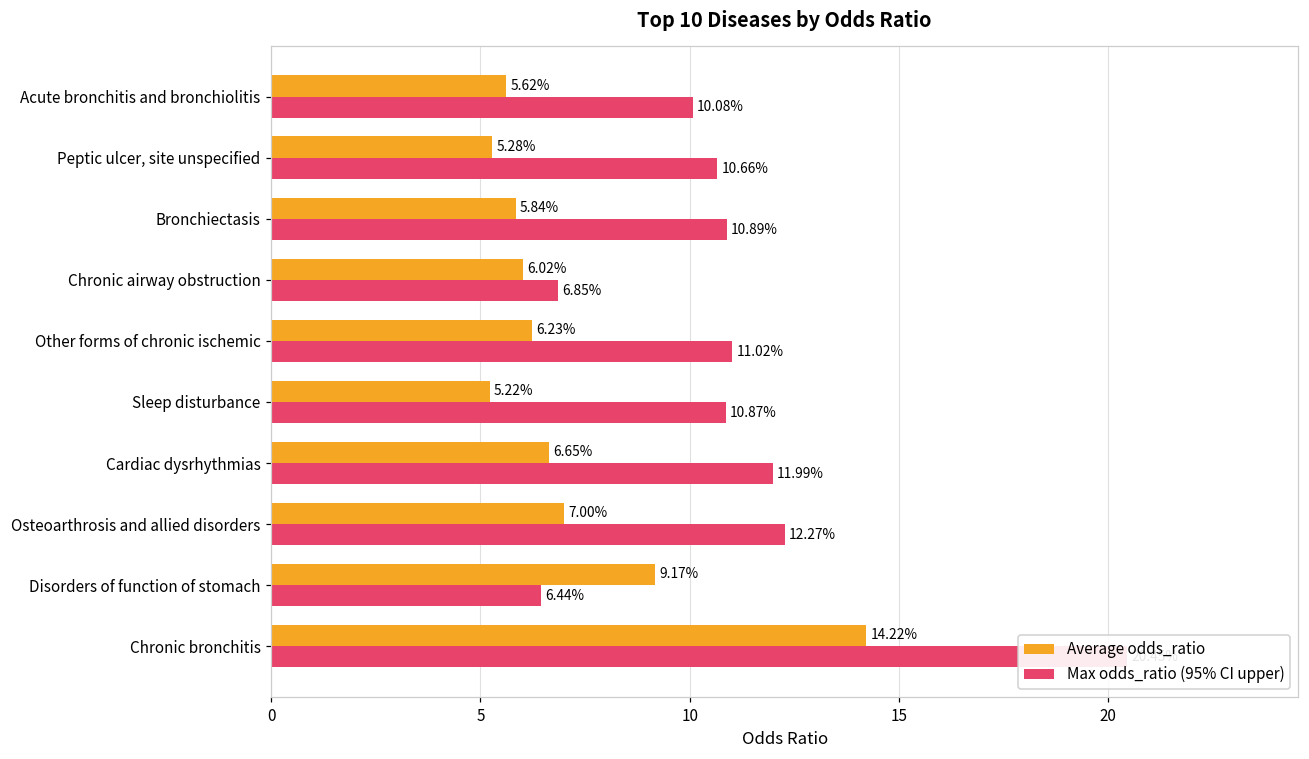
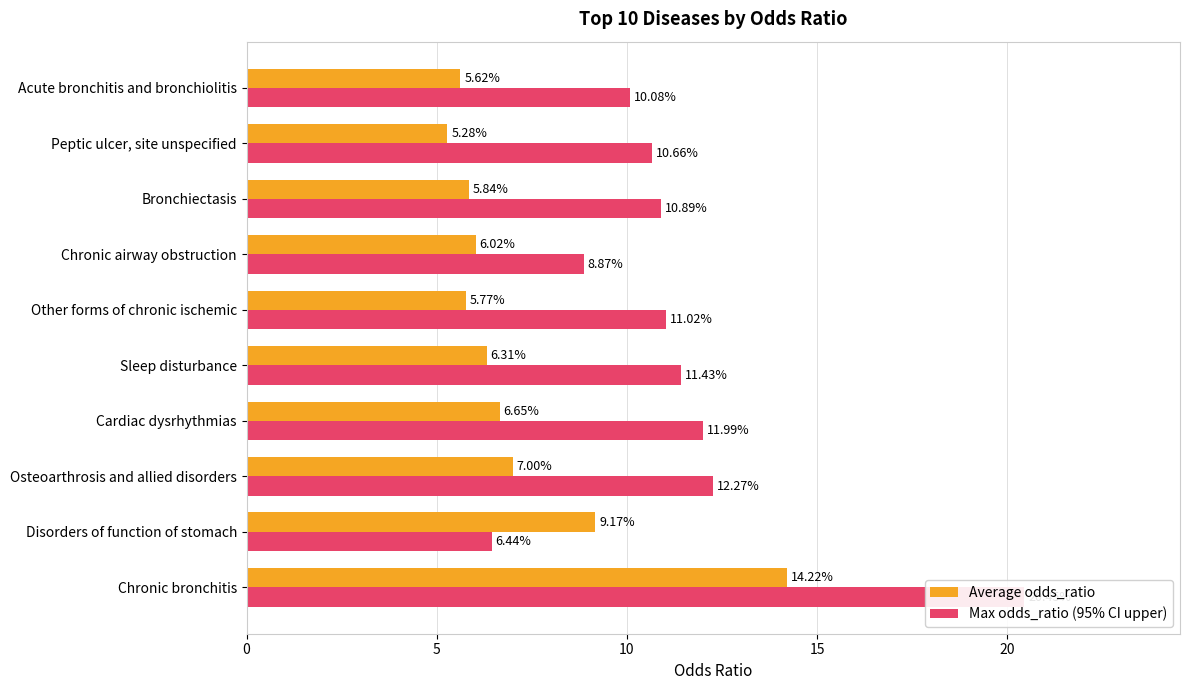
Max odds_ratio (95% CI upper), Chronic airway obstruction: 6.85% -> 8.87%
Average odds_ratio, Other forms of chronic ischemic: 6.23% -> 5.77%
Average odds_ratio, Sleep disturbance: 5.22% -> 6.31%
Max odds_ratio (95% CI upper), Sleep disturbance: 10.87% -> 11.43%
